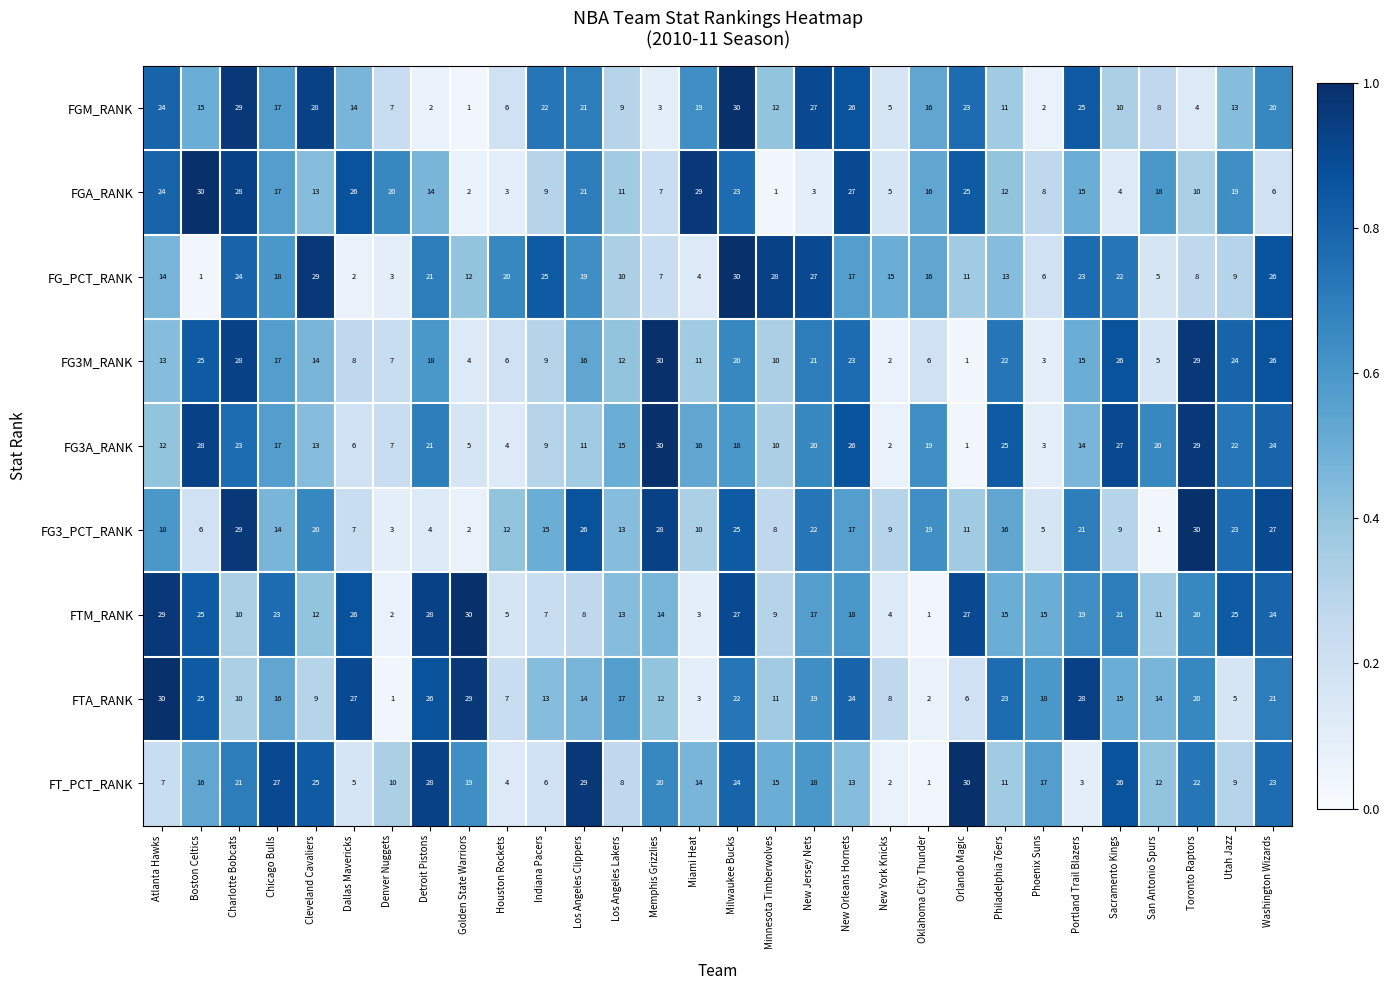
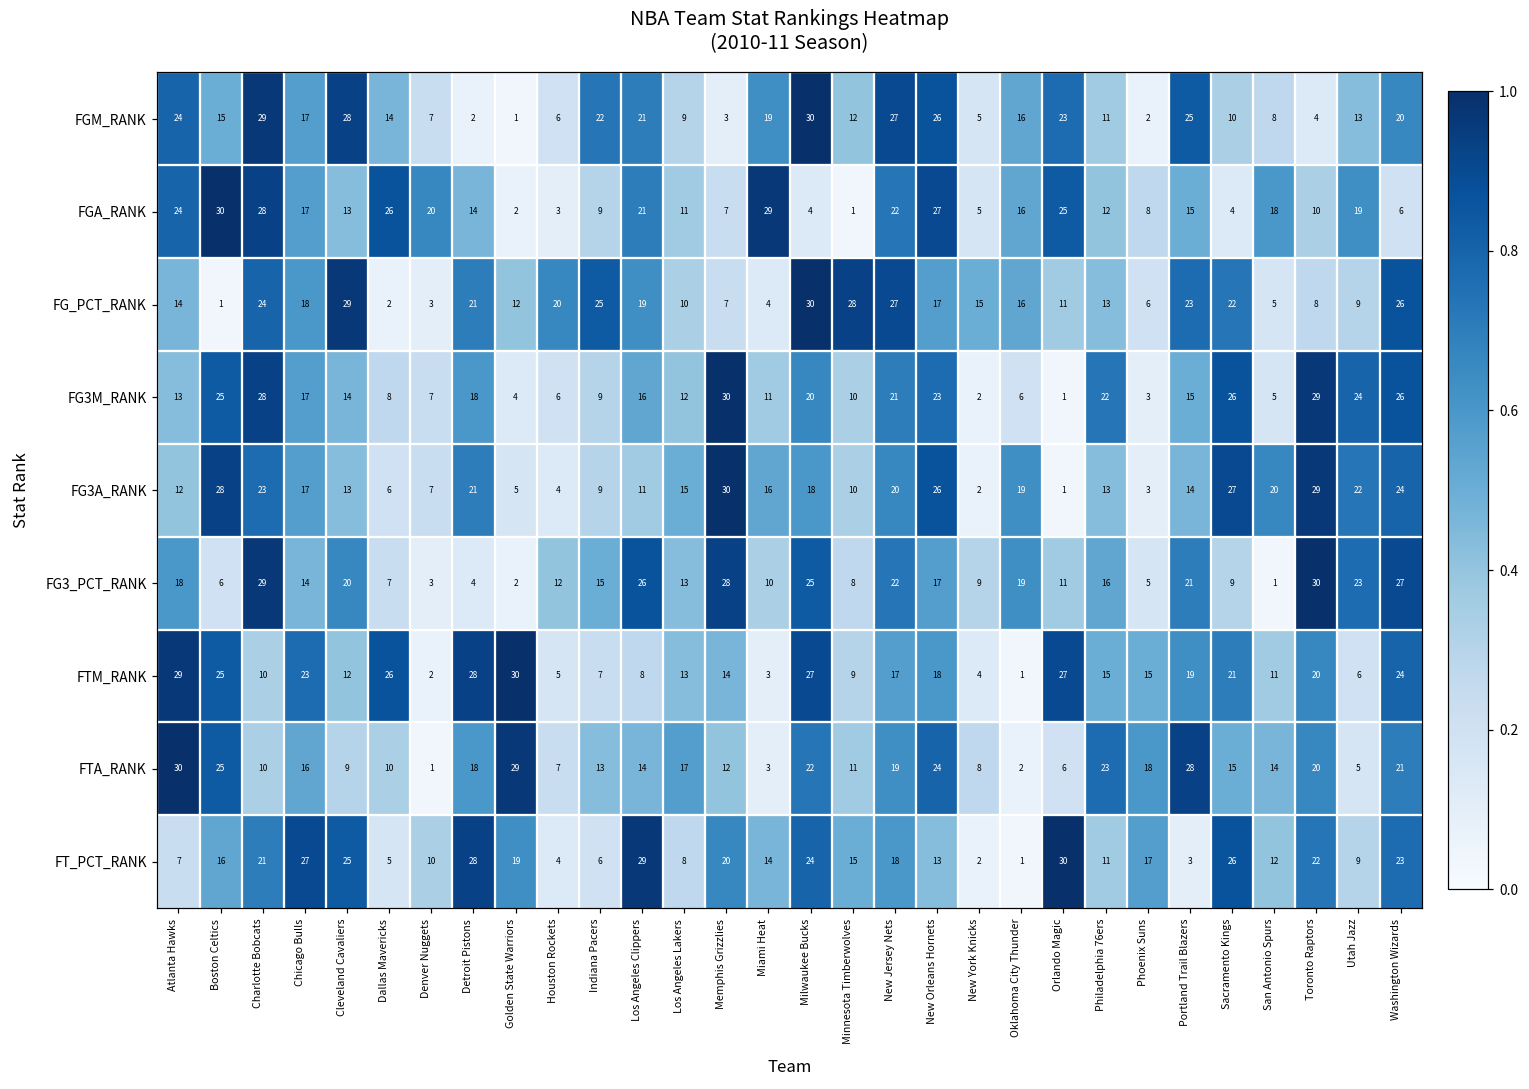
FGA_RANK, Milwaukee Bucks: 23 -> 4
FGA_RANK, New Jersey Nets: 3 -> 22
FG3A_RANK, Philadelphia 76ers: 25 -> 13
FTM_RANK, Utah Jazz: 25 -> 6
FTA_RANK, Dallas Mavericks: 27 -> 10
FTA_RANK, Detroit Pistons: 26 -> 18
